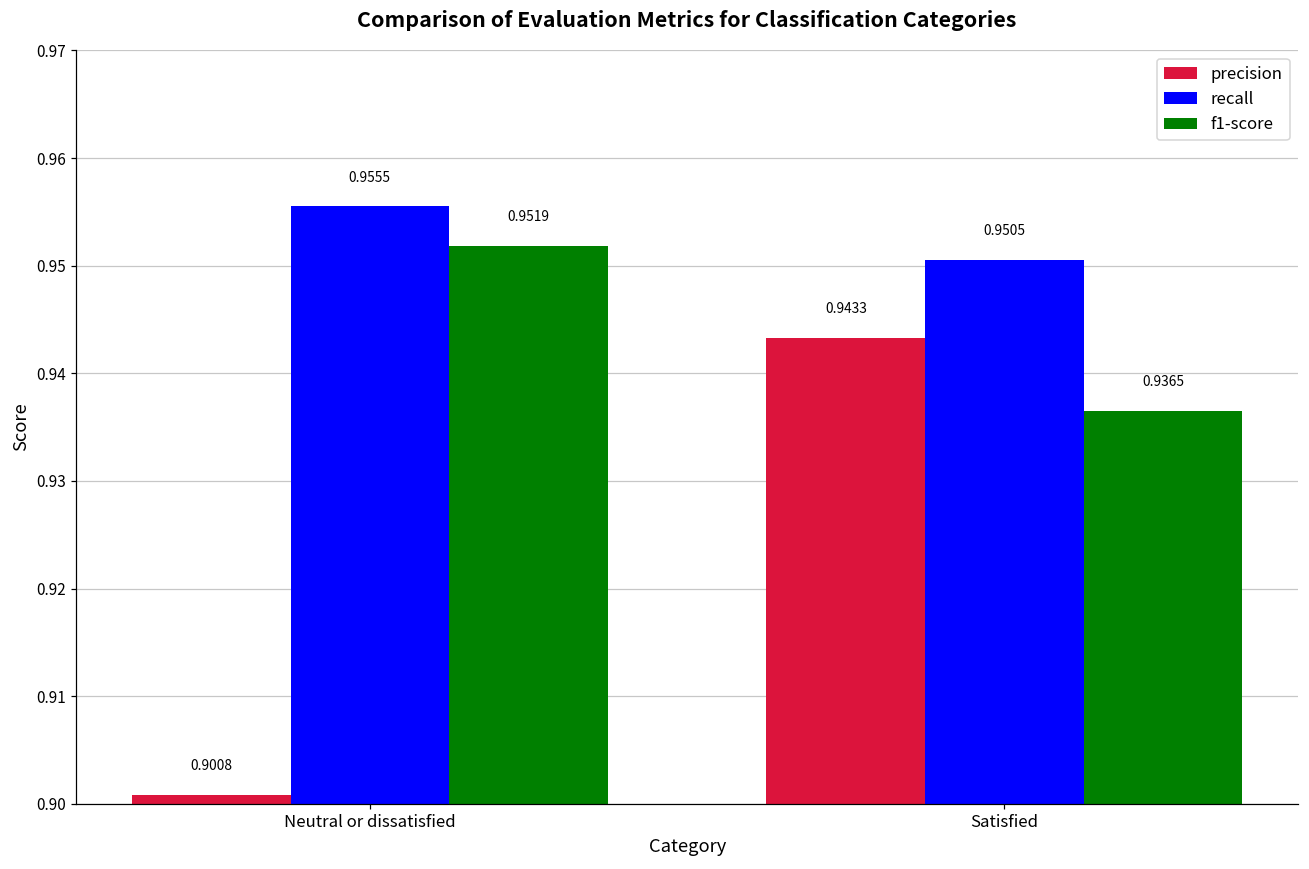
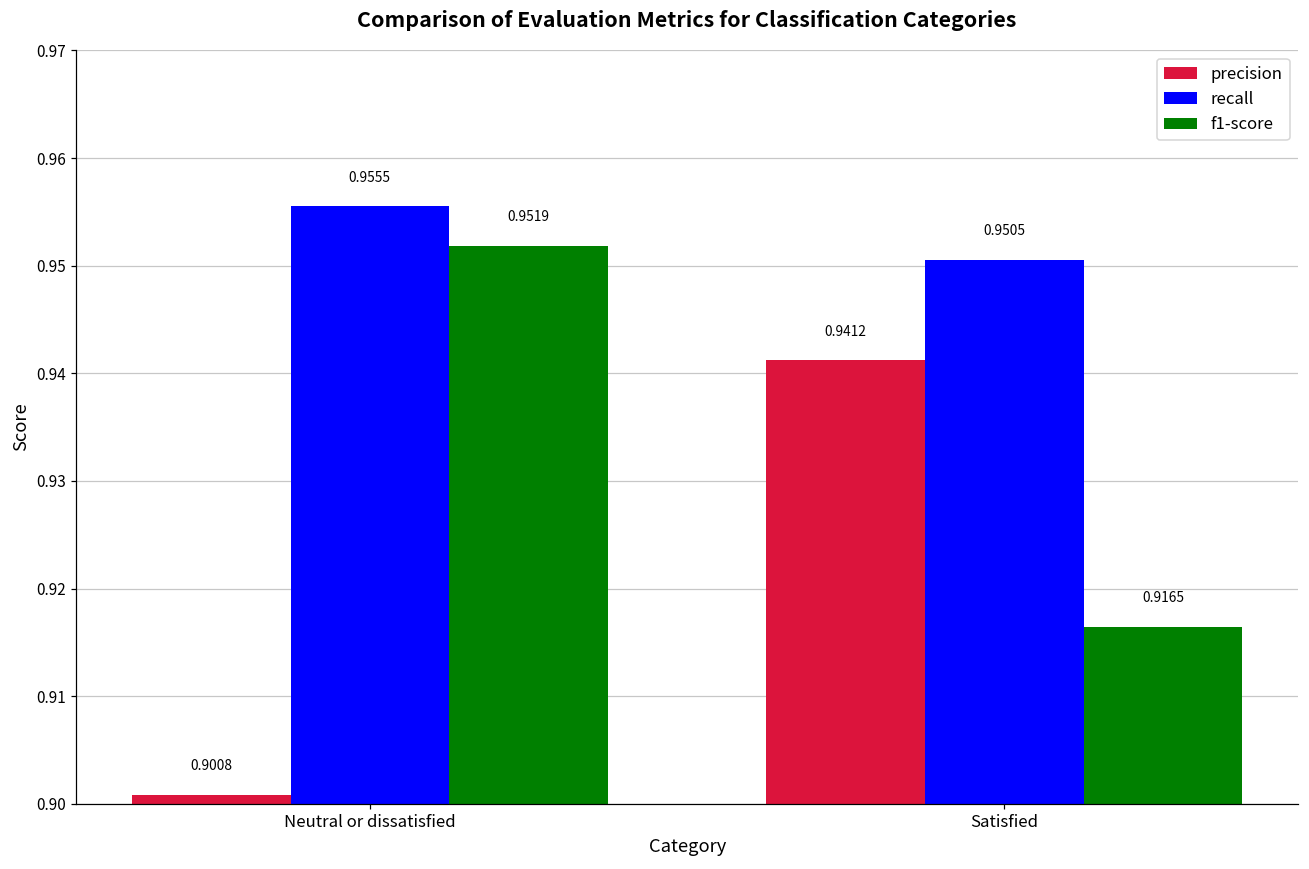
precision, Satisfied: 0.9433 -> 0.9412
f1-score, Satisfied: 0.9365 -> 0.9165
